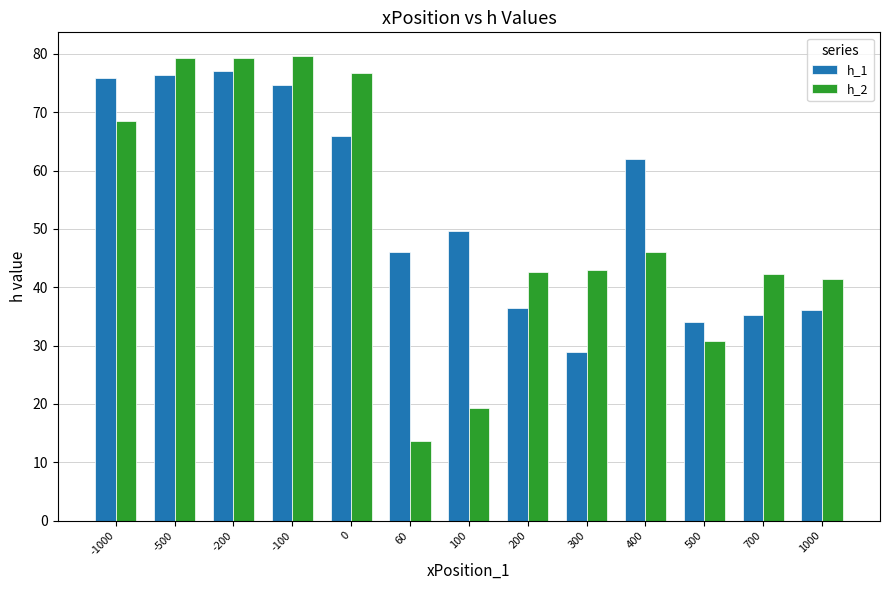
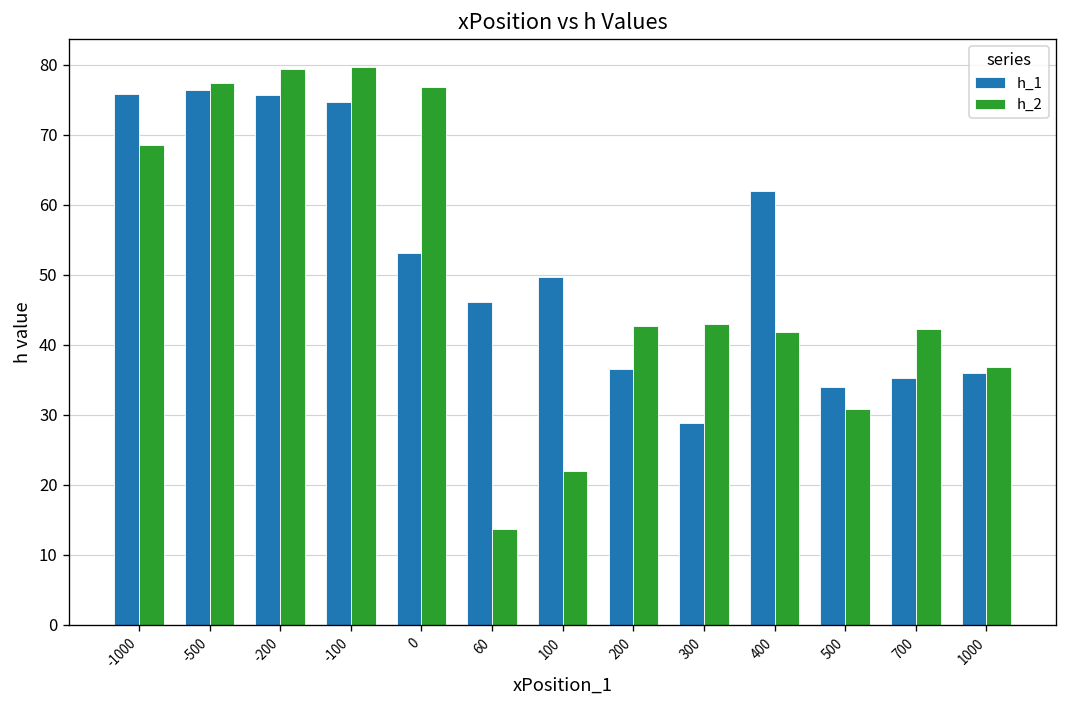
h_2, -500: 79 -> 77
h_1, -200: 77 -> 76
h_1, 0: 66 -> 53
h_2, 100: 19 -> 22
h_2, 400: 46 -> 42
h_2, 1000: 41 -> 37
